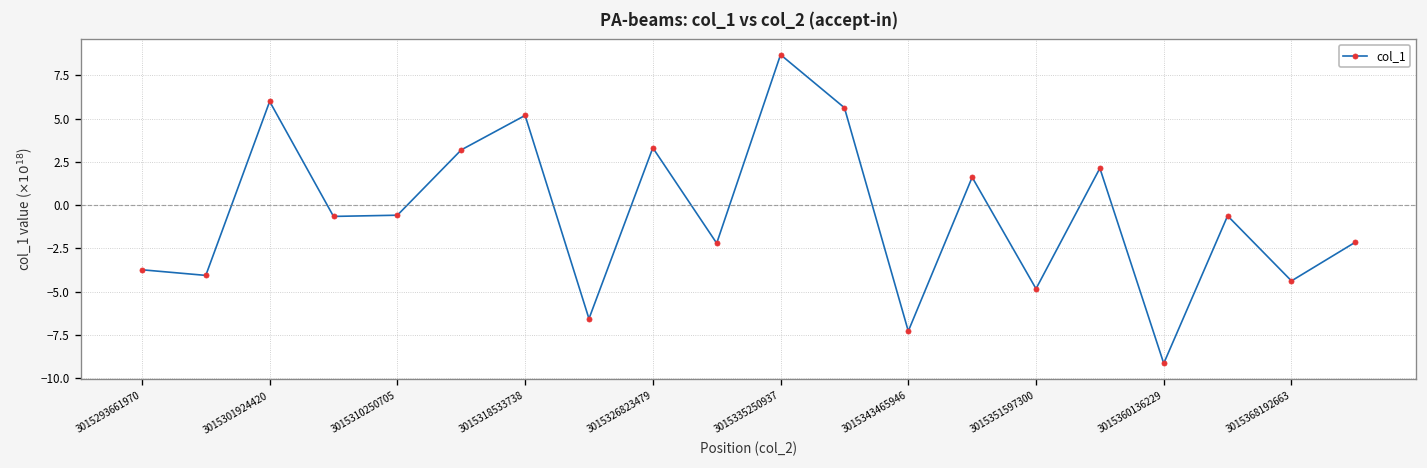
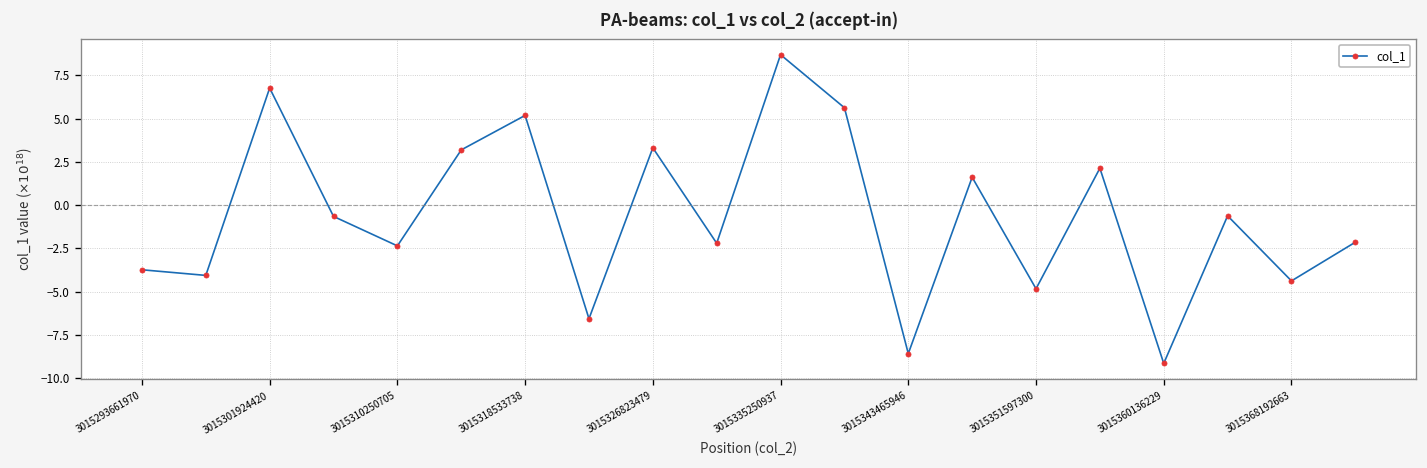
3015301924420: 6.0 -> 6.8
3015310250705: -0.6 -> -2.4
3015343465946: -7.3 -> -8.6
